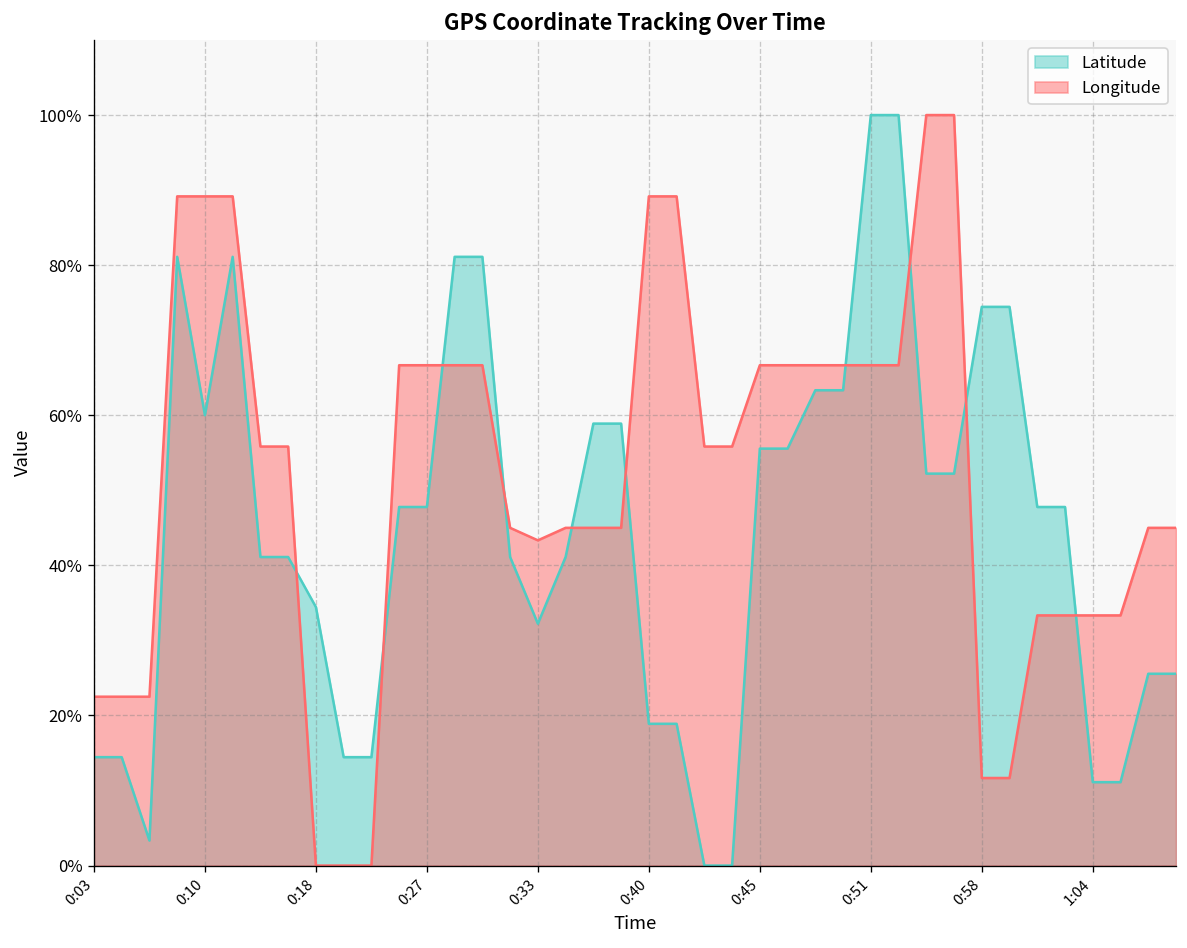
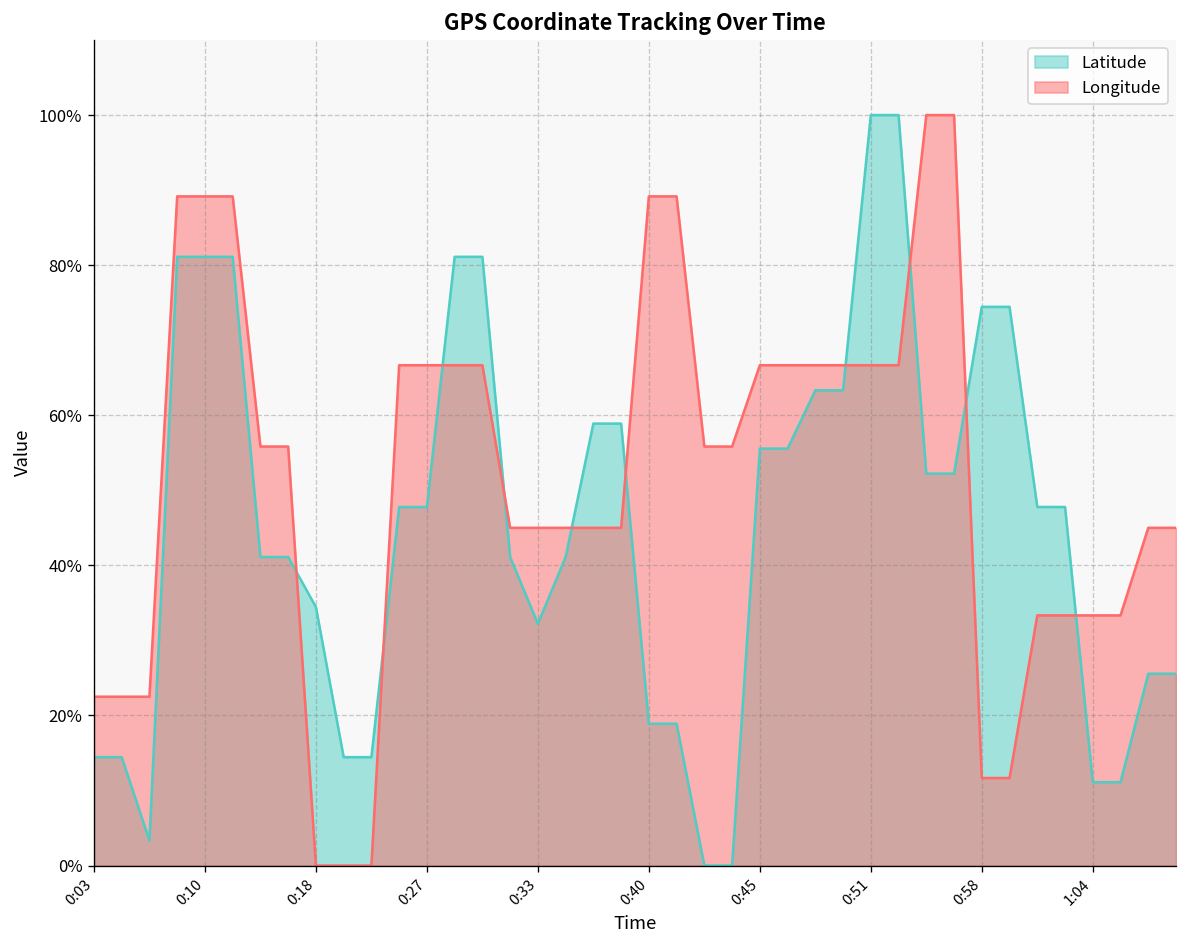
Latitude, 0:10: 60% -> 81%
Longitude, 0:33: 43% -> 45%
